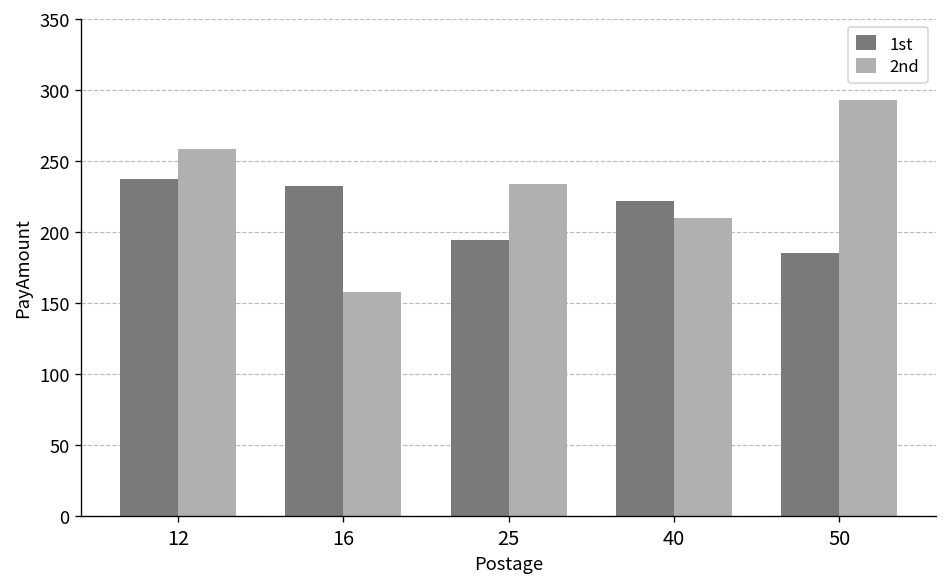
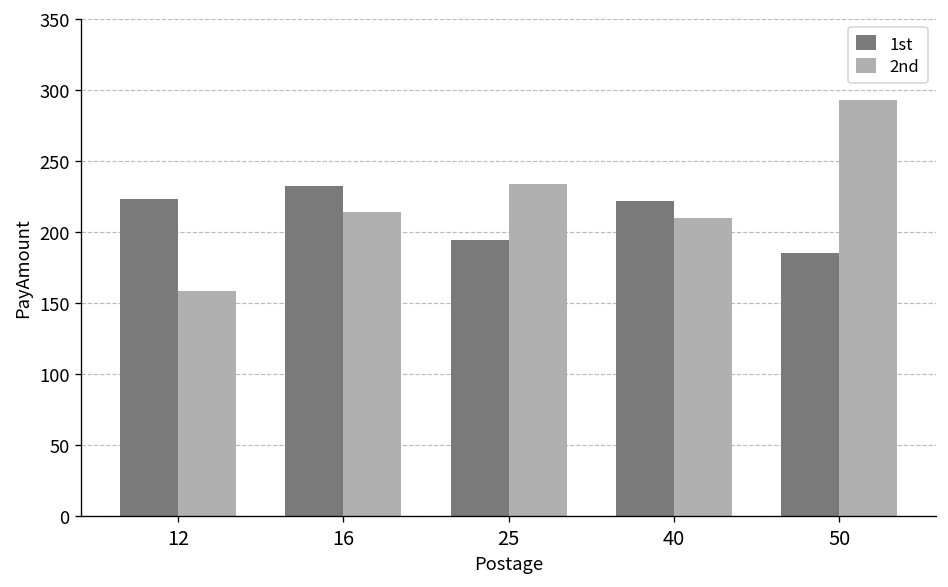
1st, 12: 237 -> 223
2nd, 12: 259 -> 158
2nd, 16: 158 -> 214
